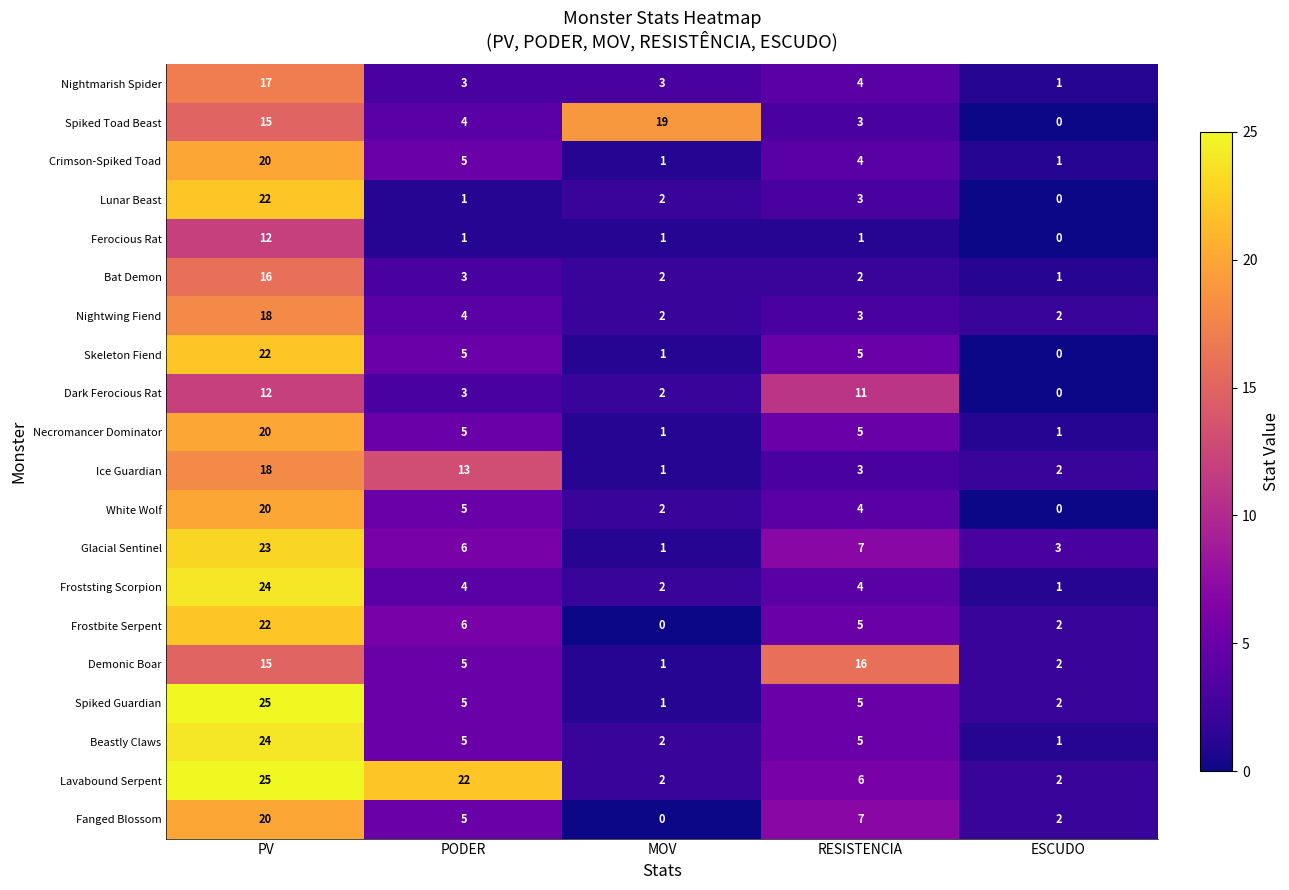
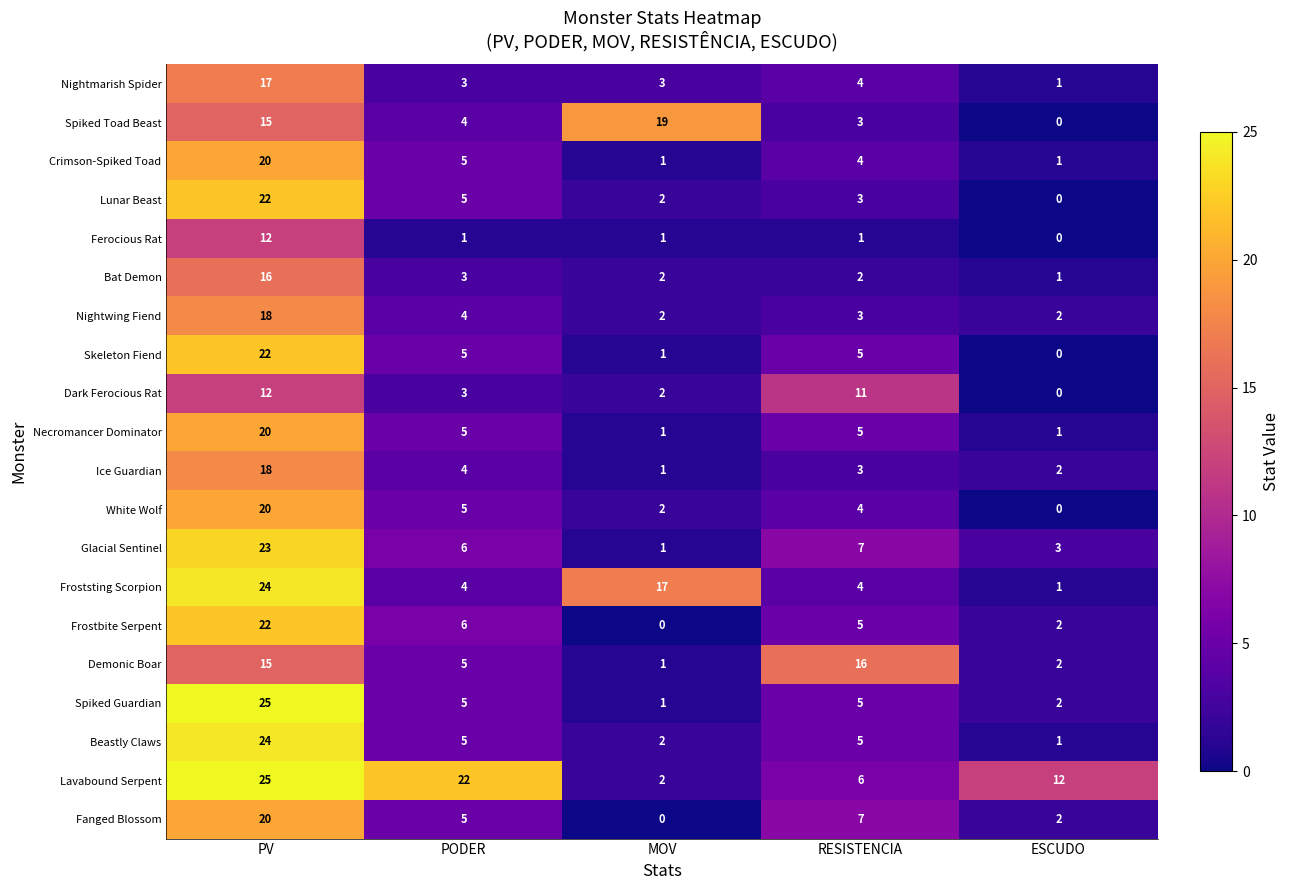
Lunar Beast, PODER: 1 -> 5
Ice Guardian, PODER: 13 -> 4
Froststing Scorpion, MOV: 2 -> 17
Lavabound Serpent, ESCUDO: 2 -> 12
